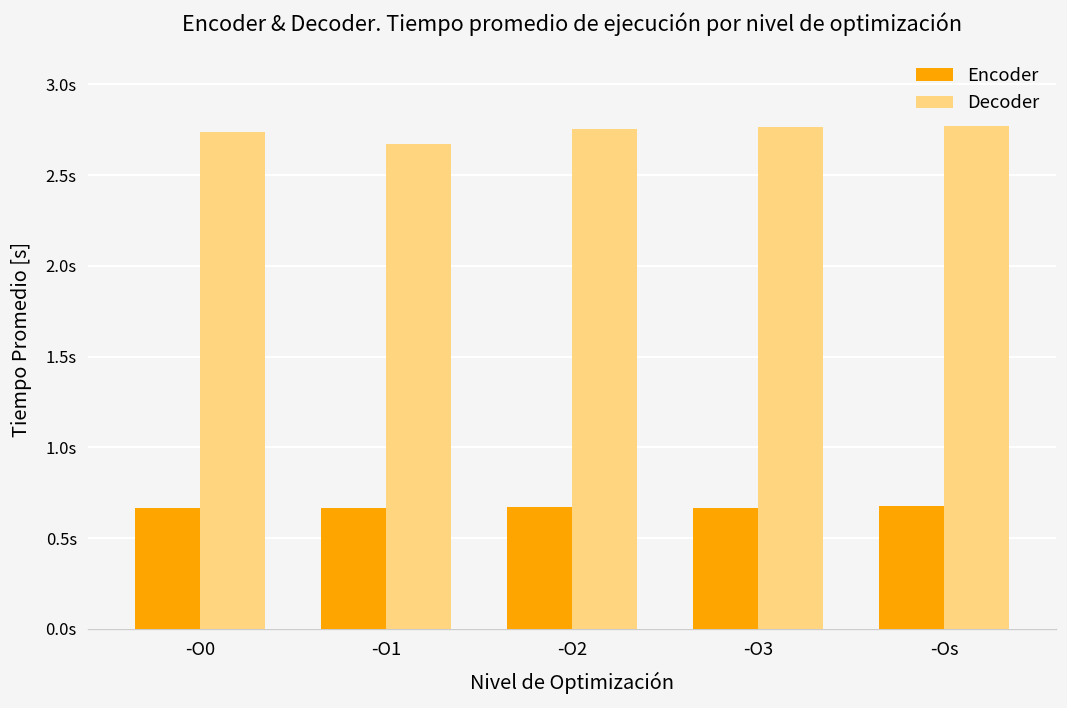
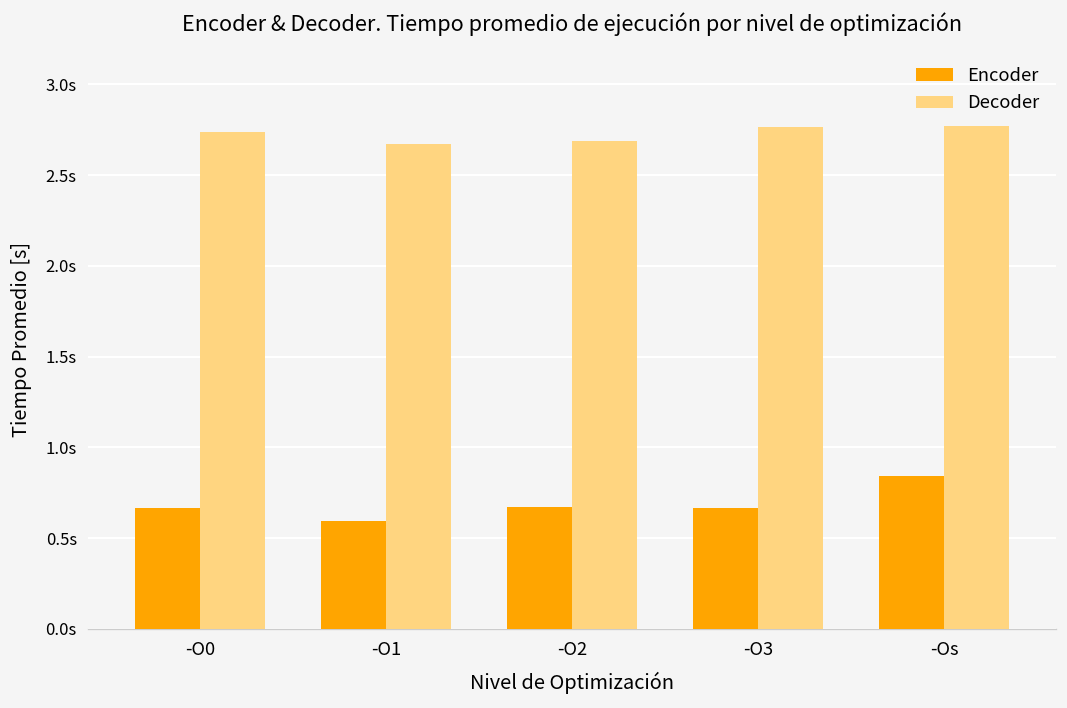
Encoder, -O1: 0.67s -> 0.59s
Decoder, -O2: 2.76s -> 2.69s
Encoder, -Os: 0.67s -> 0.84s
